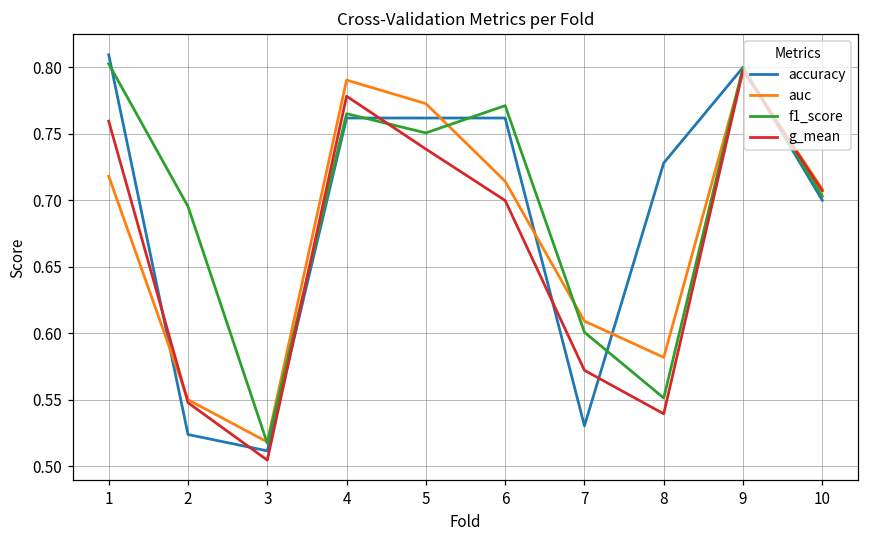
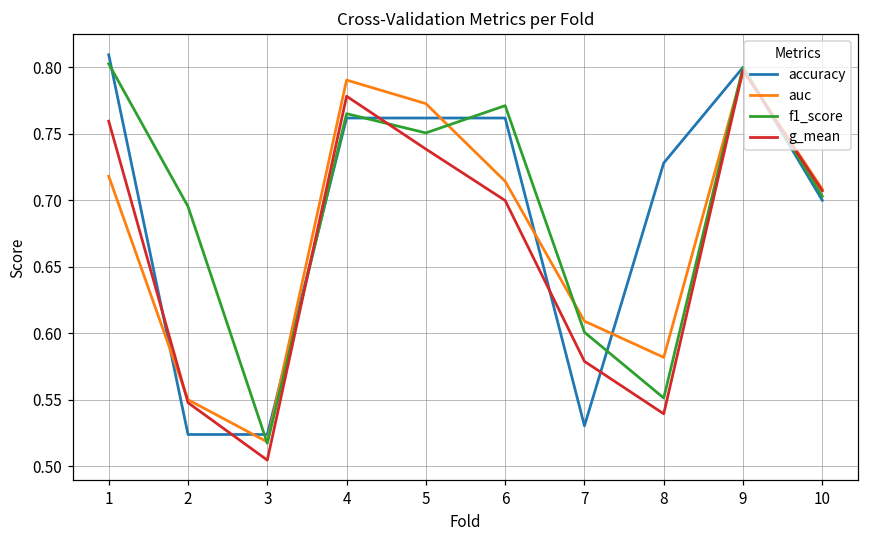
accuracy, 3: 0.511 -> 0.524
g_mean, 7: 0.572 -> 0.579
